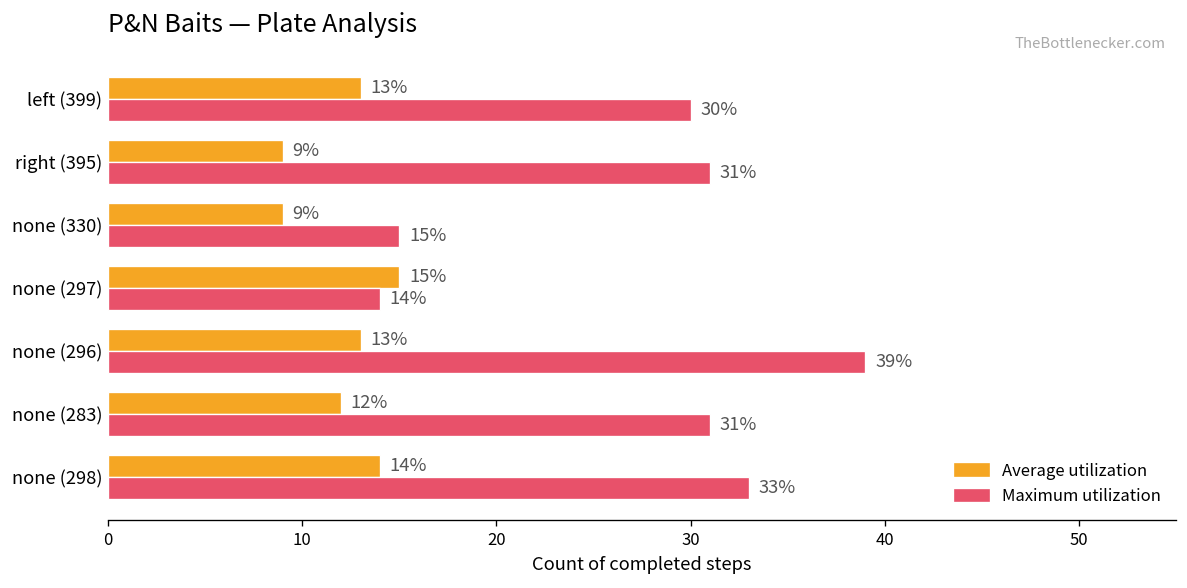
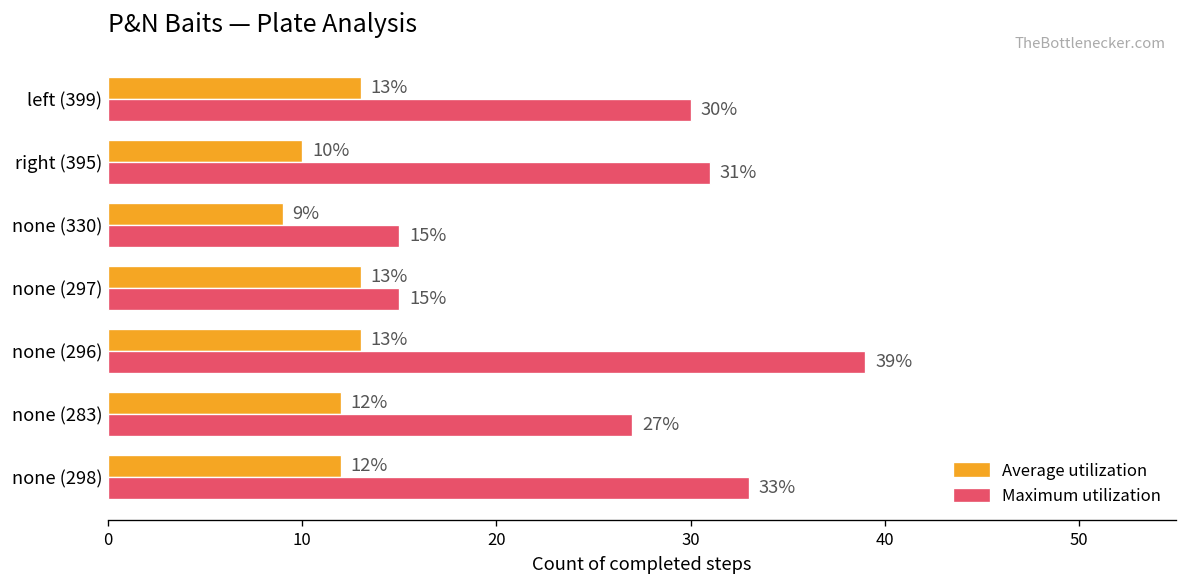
Average utilization, right (395): 9% -> 10%
Average utilization, none (297): 15% -> 13%
Maximum utilization, none (297): 14% -> 15%
Maximum utilization, none (283): 31% -> 27%
Average utilization, none (298): 14% -> 12%
